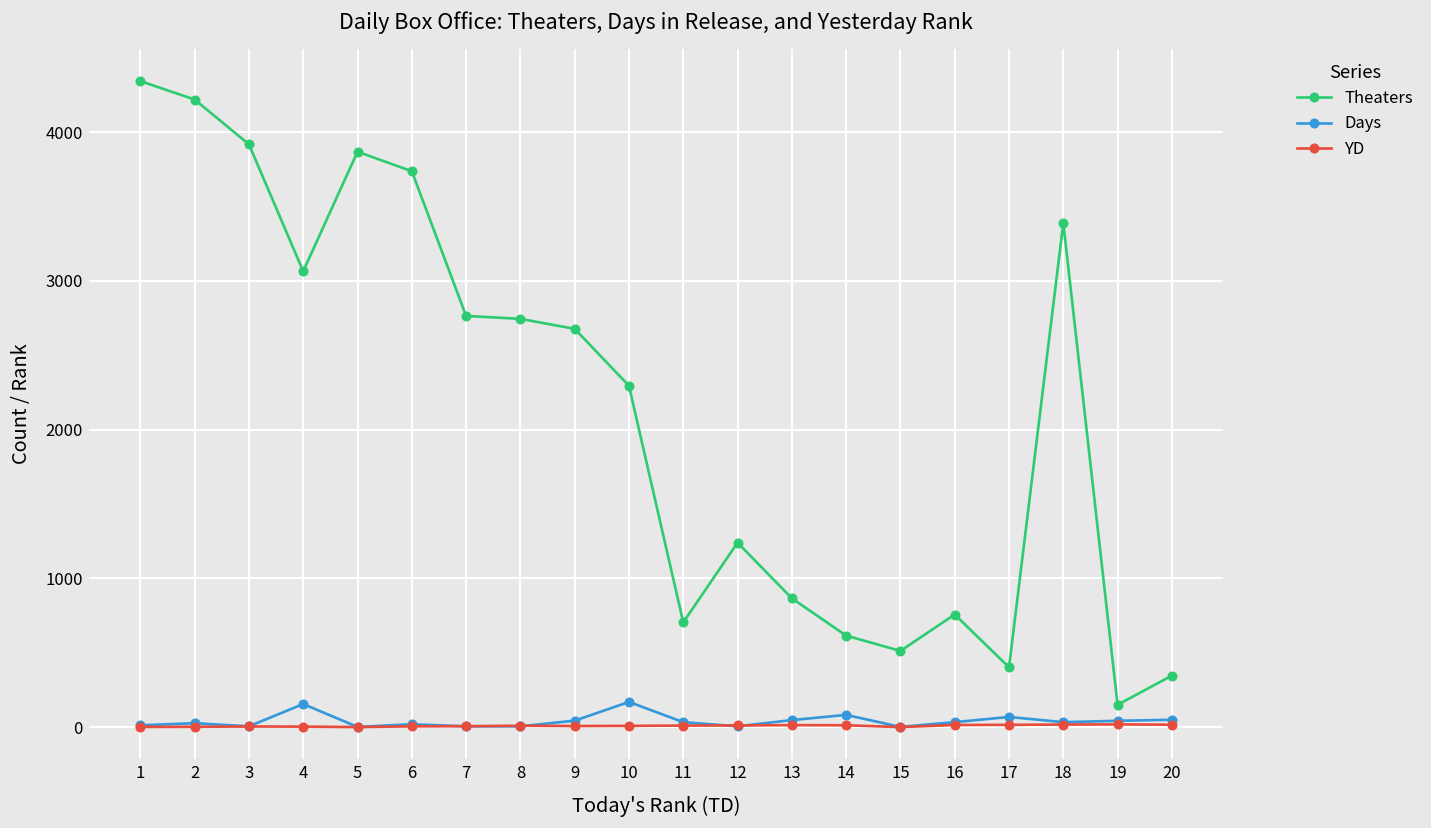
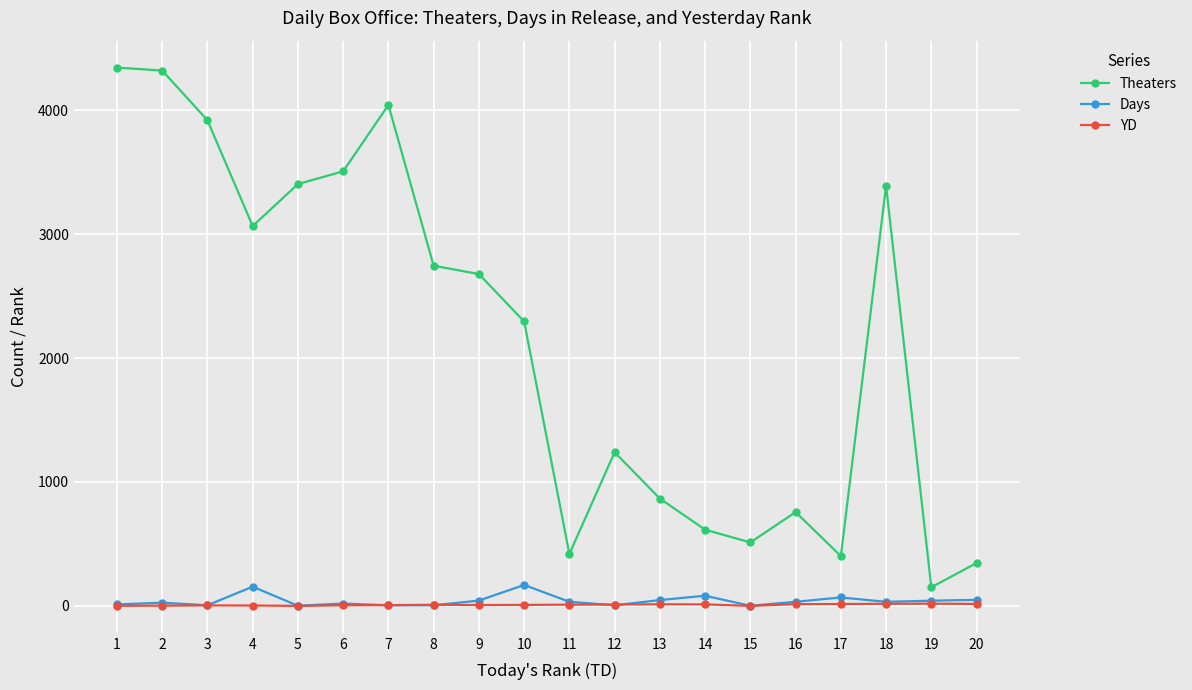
Theaters, 2: 4220 -> 4320
Theaters, 5: 3870 -> 3400
Theaters, 6: 3740 -> 3510
Theaters, 7: 2770 -> 4040
Theaters, 11: 700 -> 420
